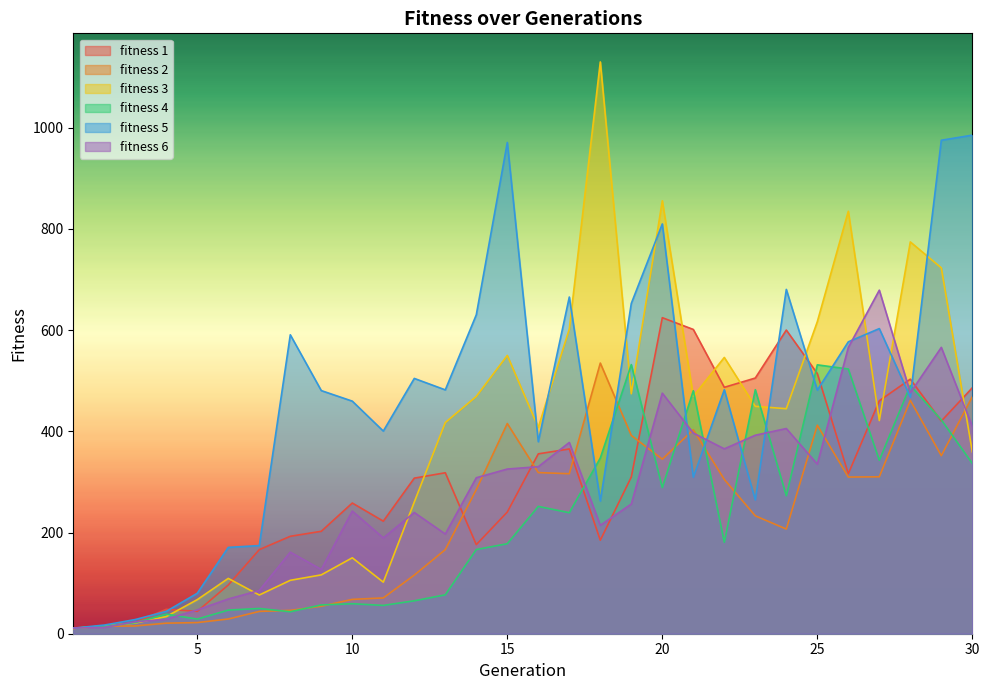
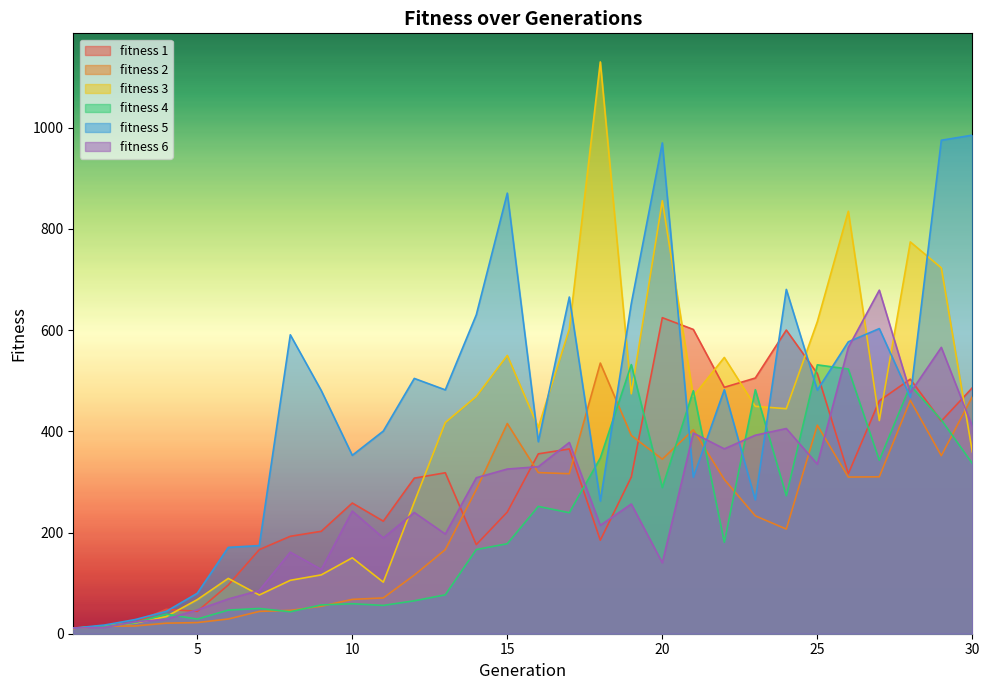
fitness 5, 10: 460 -> 350
fitness 5, 15: 970 -> 870
fitness 5, 20: 810 -> 970
fitness 6, 20: 480 -> 140
